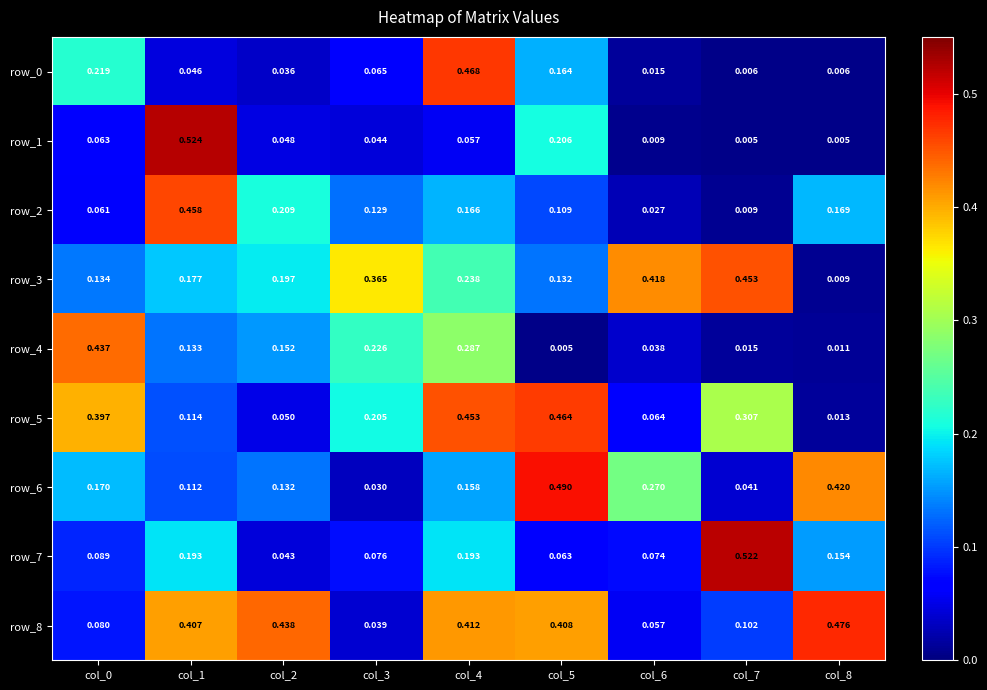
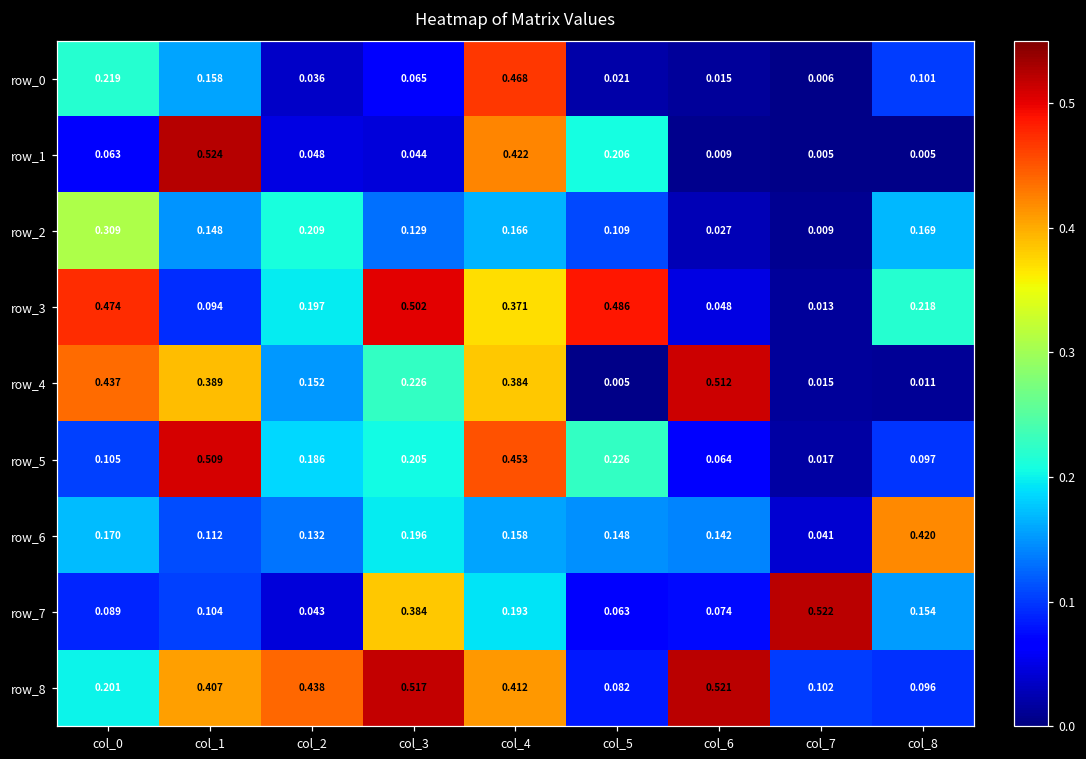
row_0, col_1: 0.046 -> 0.158
row_0, col_5: 0.164 -> 0.021
row_0, col_8: 0.006 -> 0.101
row_1, col_4: 0.057 -> 0.422
row_2, col_0: 0.061 -> 0.309
row_2, col_1: 0.458 -> 0.148
row_3, col_0: 0.134 -> 0.474
row_3, col_1: 0.177 -> 0.094
row_3, col_3: 0.365 -> 0.502
row_3, col_4: 0.238 -> 0.371
row_3, col_5: 0.132 -> 0.486
row_3, col_6: 0.418 -> 0.048
row_3, col_7: 0.453 -> 0.013
row_3, col_8: 0.009 -> 0.218
row_4, col_1: 0.133 -> 0.389
row_4, col_4: 0.287 -> 0.384
row_4, col_6: 0.038 -> 0.512
row_5, col_0: 0.397 -> 0.105
row_5, col_1: 0.114 -> 0.509
row_5, col_2: 0.050 -> 0.186
row_5, col_5: 0.464 -> 0.226
row_5, col_7: 0.307 -> 0.017
row_5, col_8: 0.013 -> 0.097
row_6, col_3: 0.030 -> 0.196
row_6, col_5: 0.490 -> 0.148
row_6, col_6: 0.270 -> 0.142
row_7, col_1: 0.193 -> 0.104
row_7, col_3: 0.076 -> 0.384
row_8, col_0: 0.080 -> 0.201
row_8, col_3: 0.039 -> 0.517
row_8, col_5: 0.408 -> 0.082
row_8, col_6: 0.057 -> 0.521
row_8, col_8: 0.476 -> 0.096
